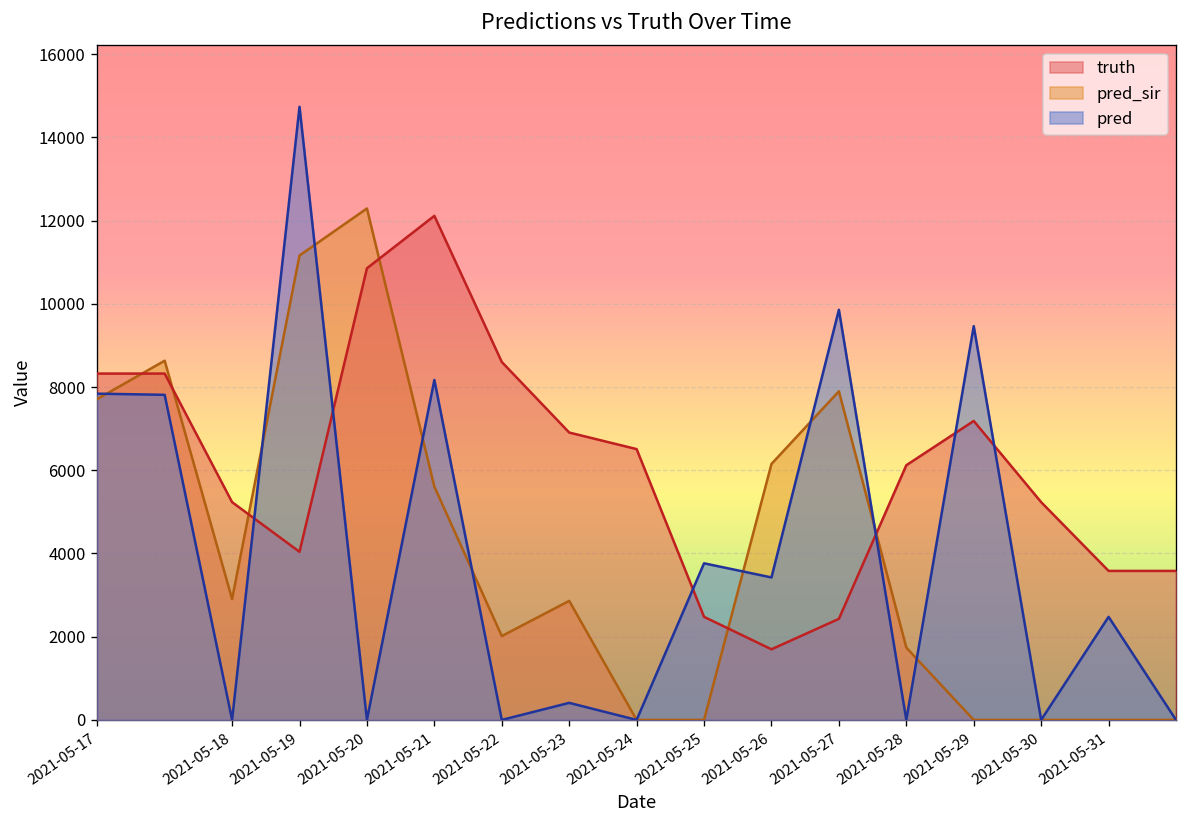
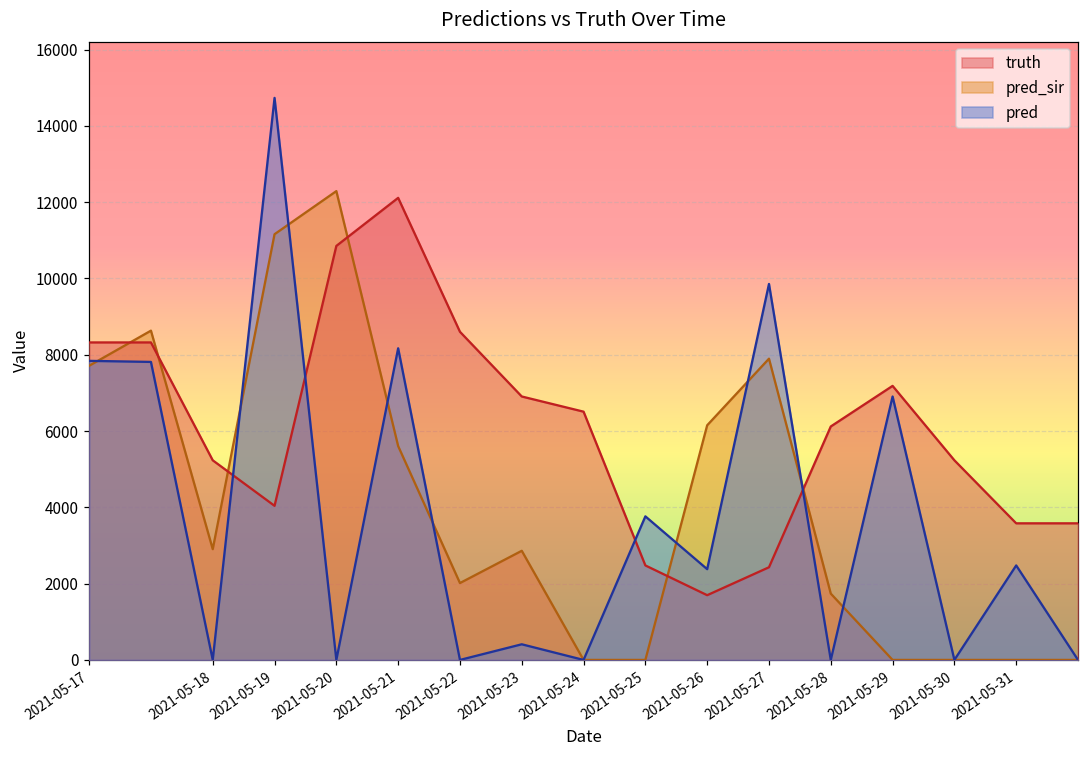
pred, 2021-05-26: 3400 -> 2400
pred, 2021-05-29: 9500 -> 6900
